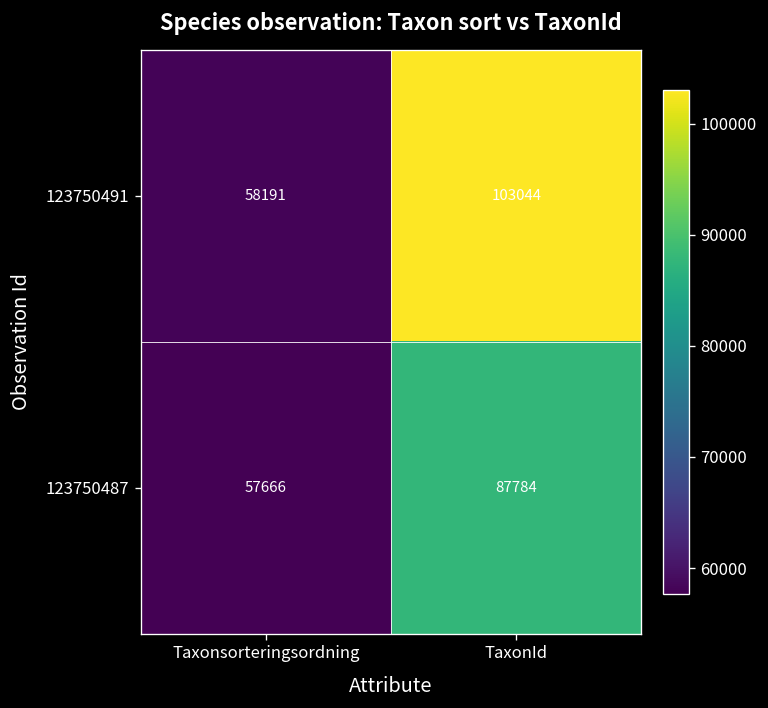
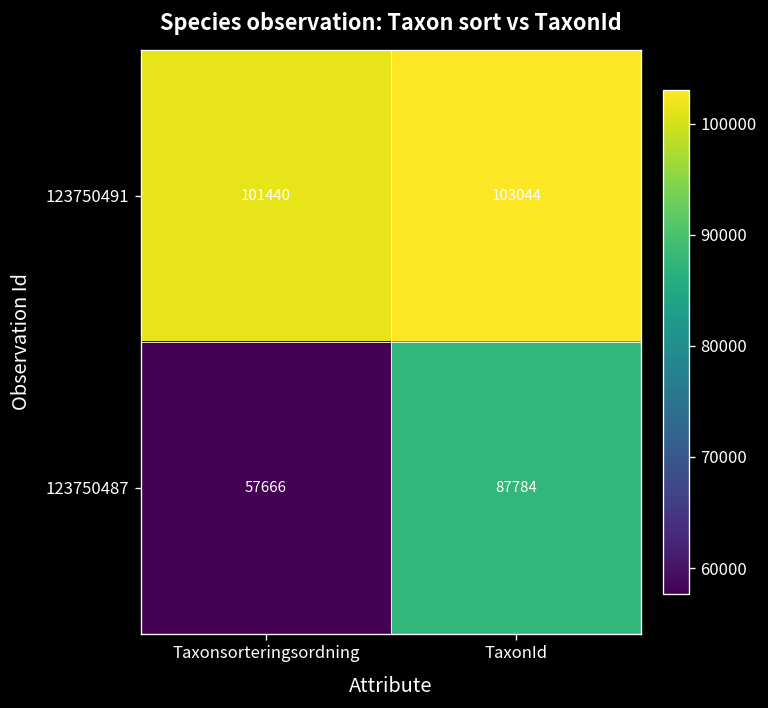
123750491, Taxonsorteringsordning: 58191 -> 101440
